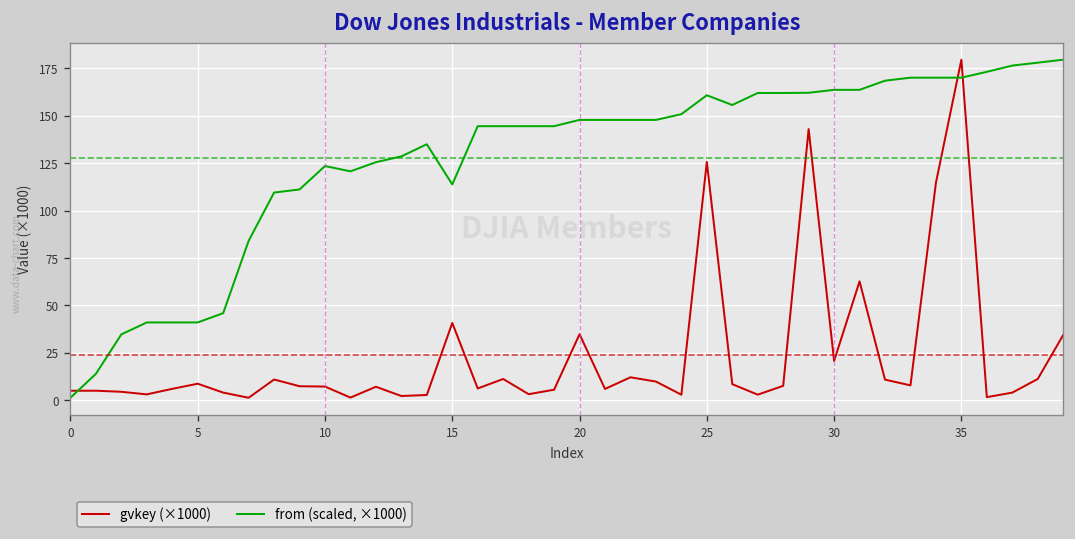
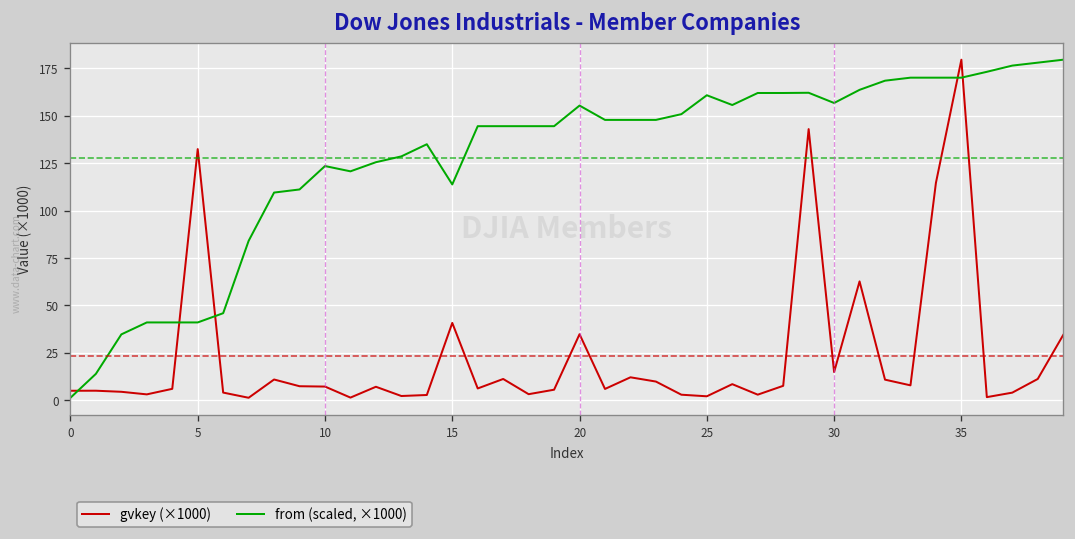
gvkey (×1000), 5: 9 -> 132
from (scaled, ×1000), 20: 148 -> 155
gvkey (×1000), 25: 126 -> 2
gvkey (×1000), 30: 21 -> 15
from (scaled, ×1000), 30: 164 -> 157
